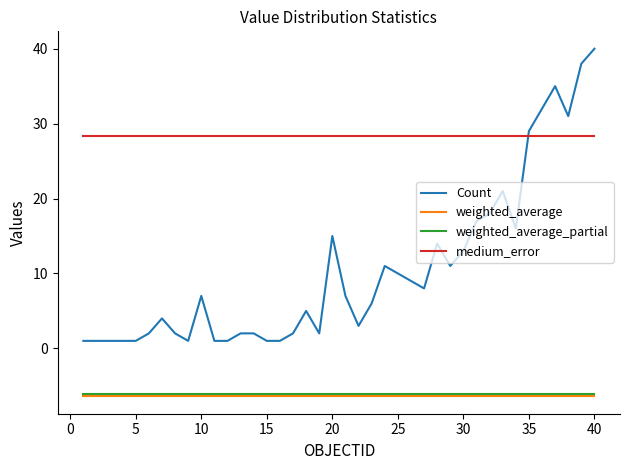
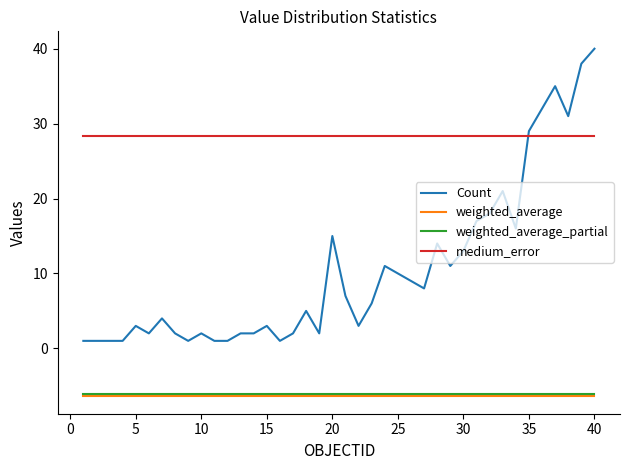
Count, 5: 1 -> 3
Count, 10: 7 -> 2
Count, 15: 1 -> 3
